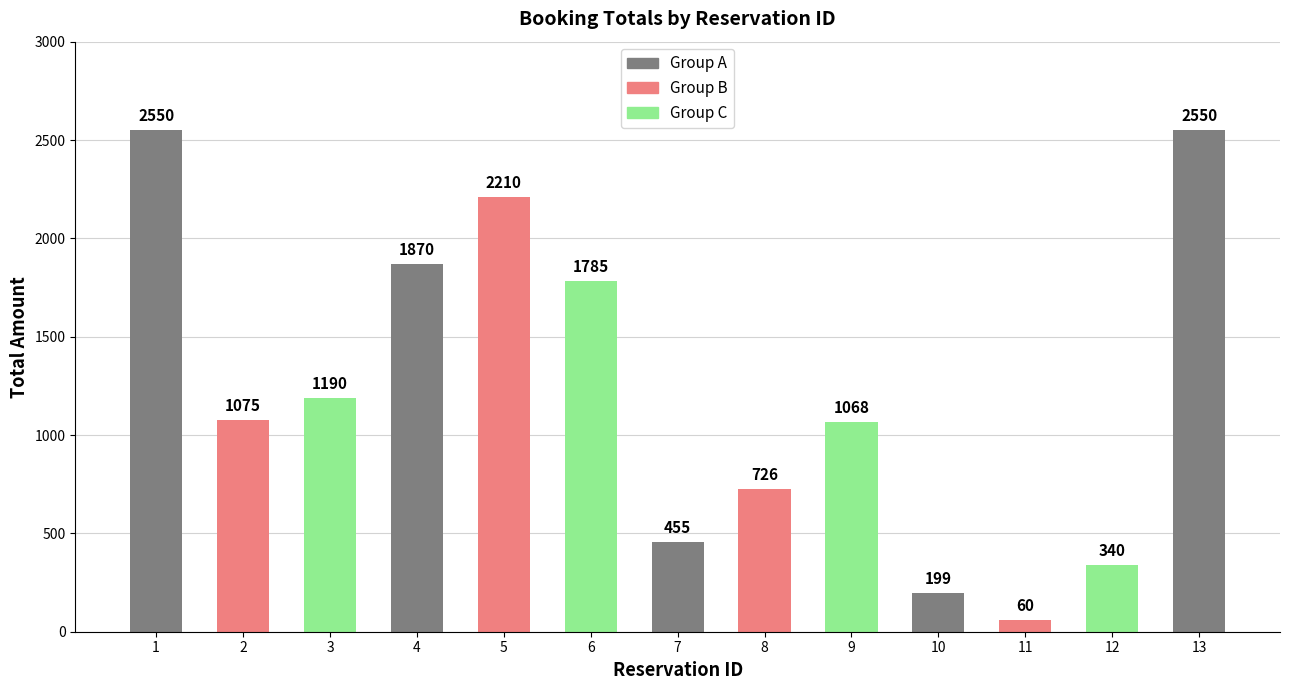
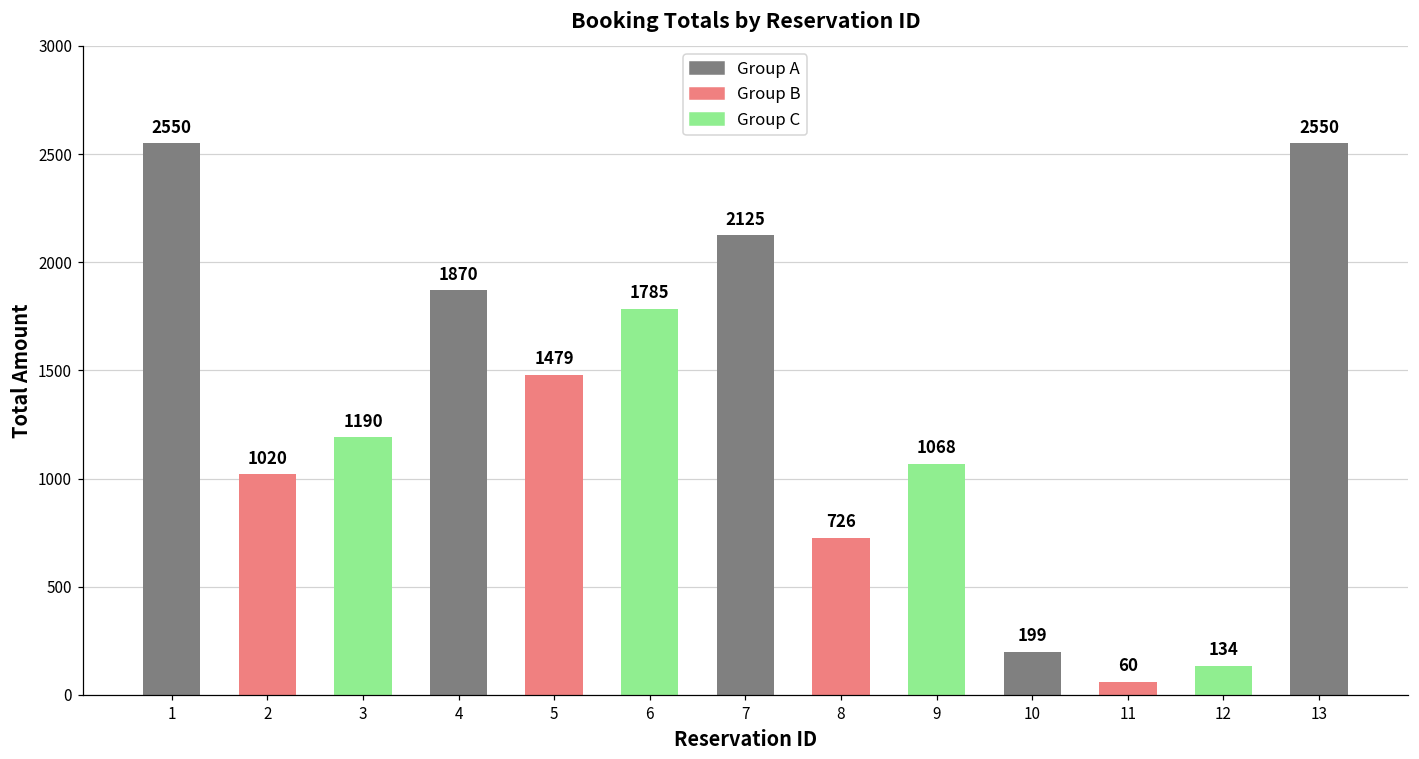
2: 1075 -> 1020
5: 2210 -> 1479
7: 455 -> 2125
12: 340 -> 134
